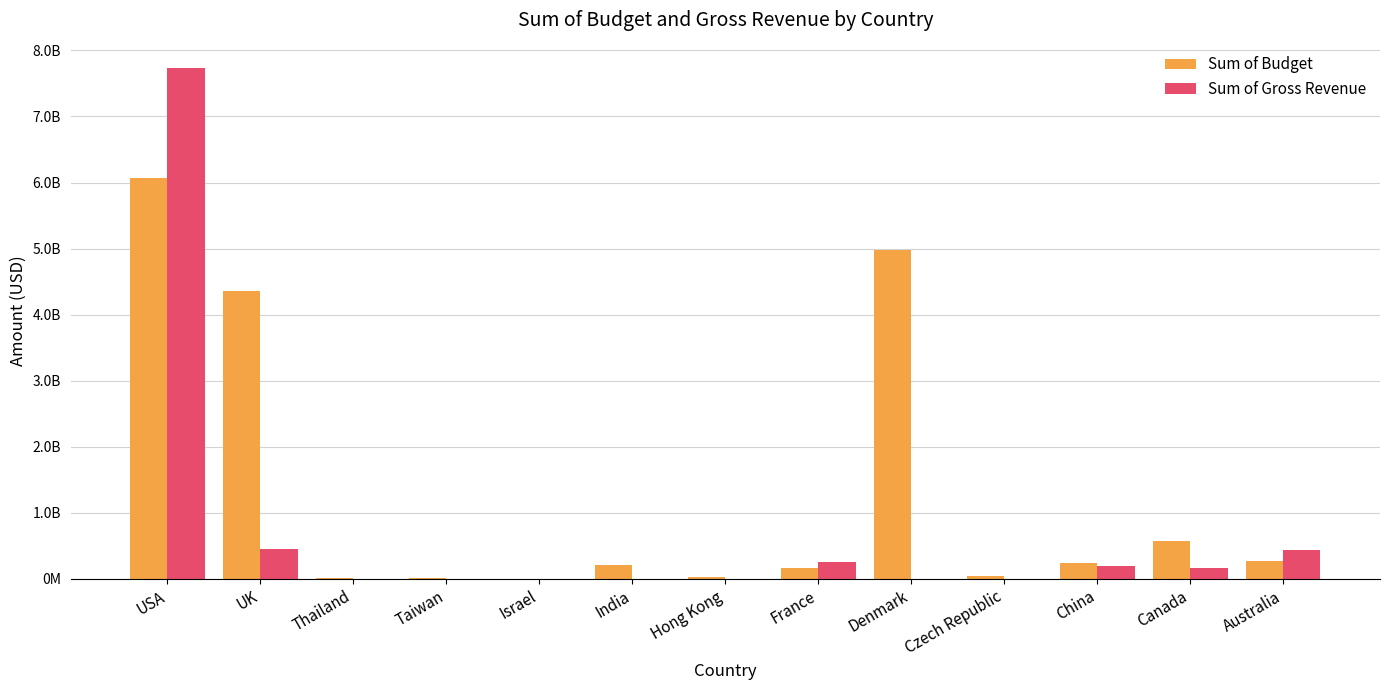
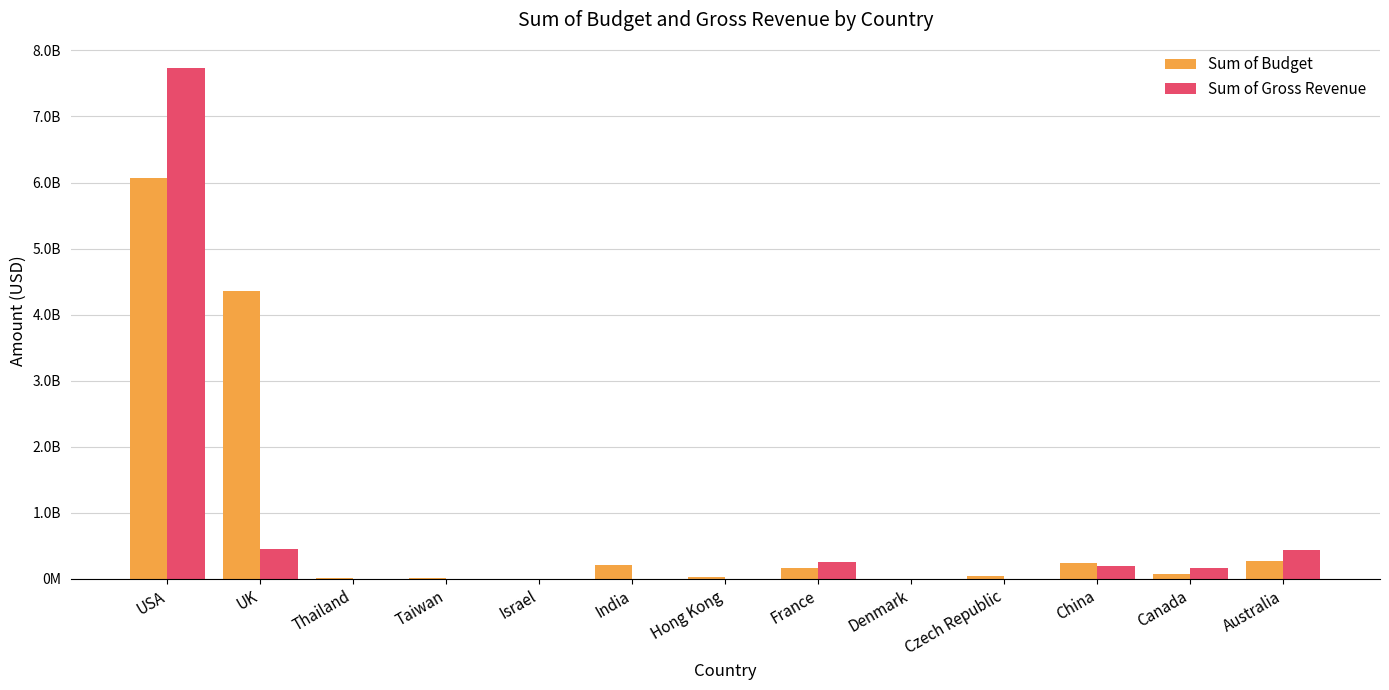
Sum of Budget, Denmark: 5000000000 -> 0
Sum of Budget, Canada: 600000000 -> 100000000
